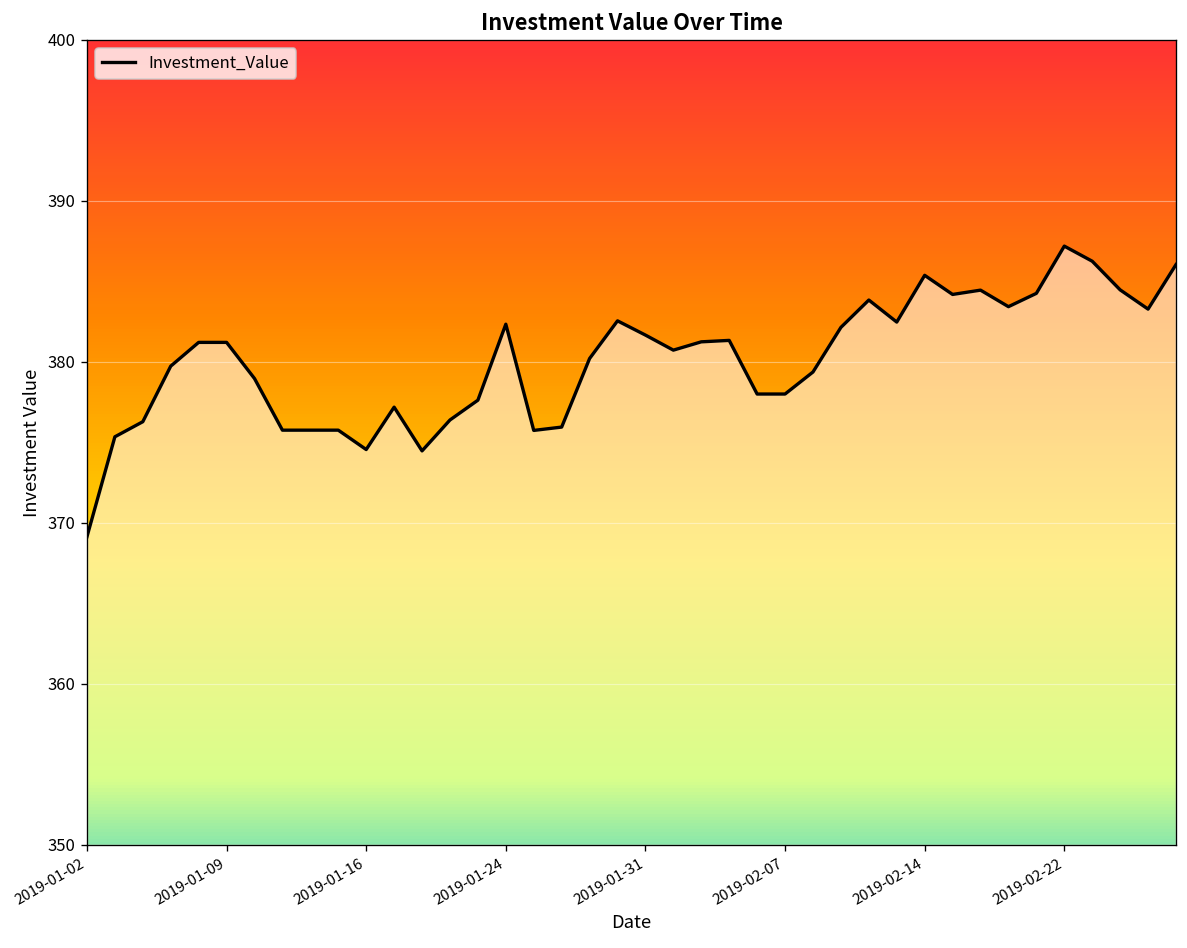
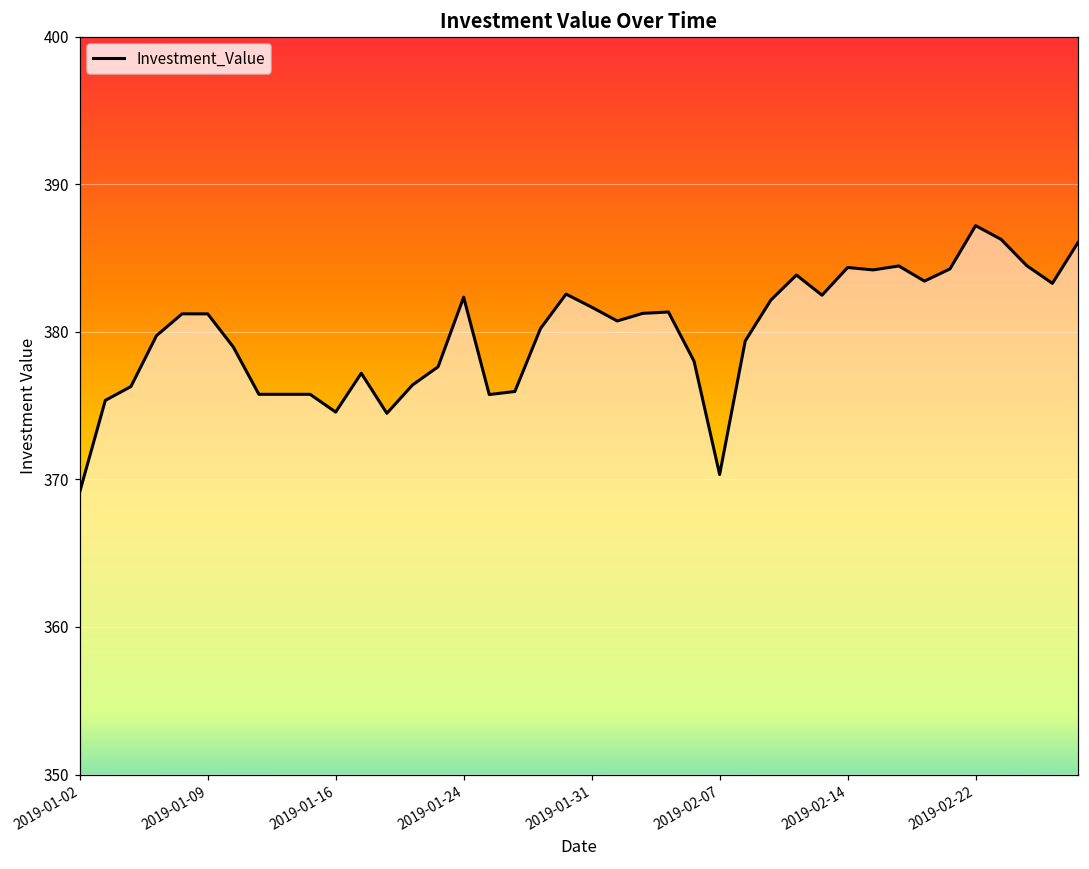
2019-02-07: 378.0 -> 370.3
2019-02-14: 385.4 -> 384.4
